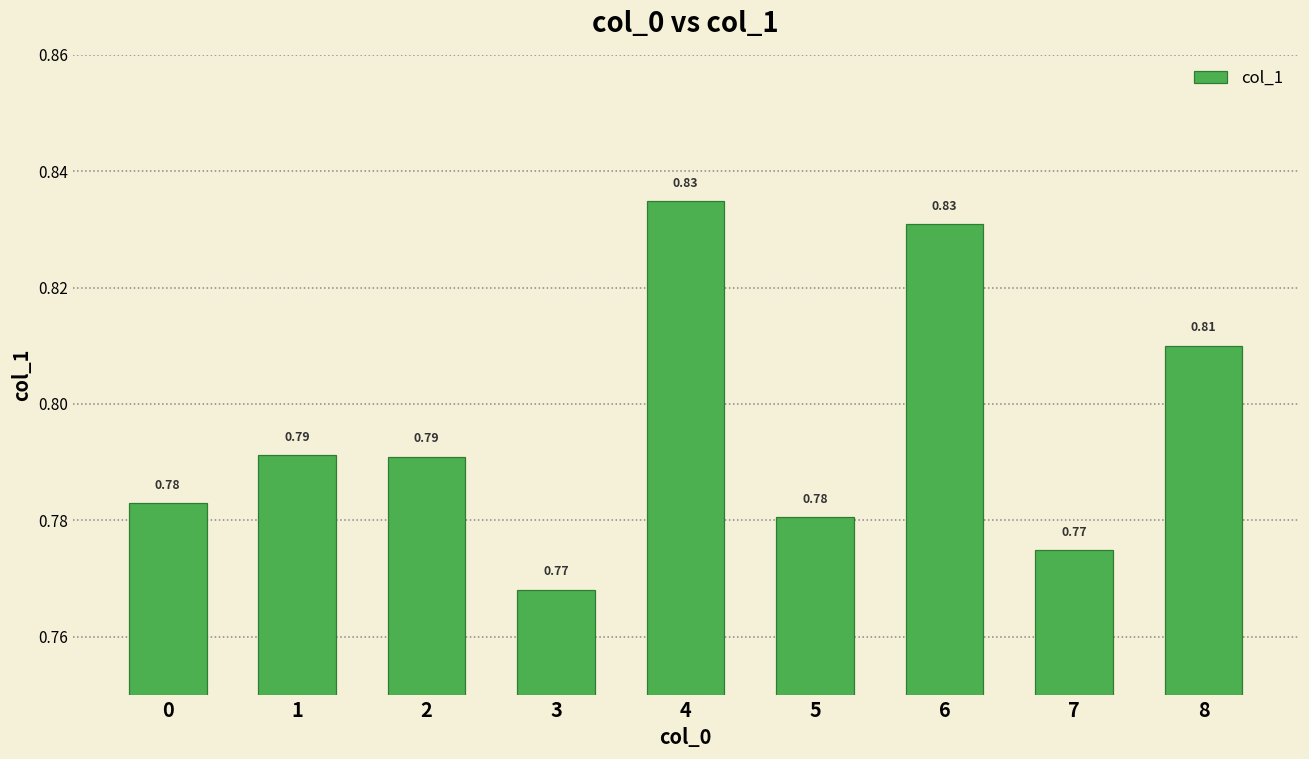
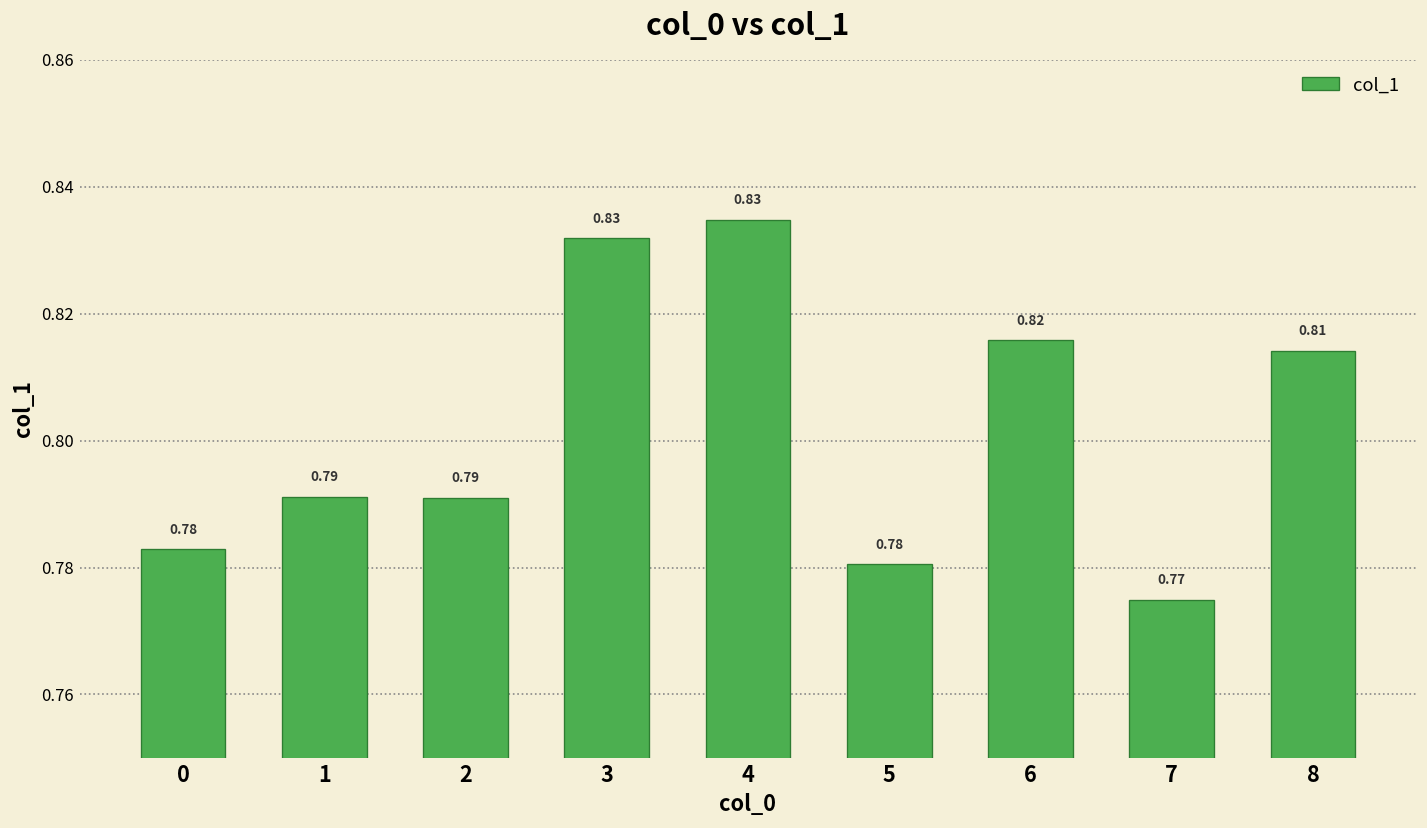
3: 0.77 -> 0.83
6: 0.83 -> 0.82
8: 0.810 -> 0.814
